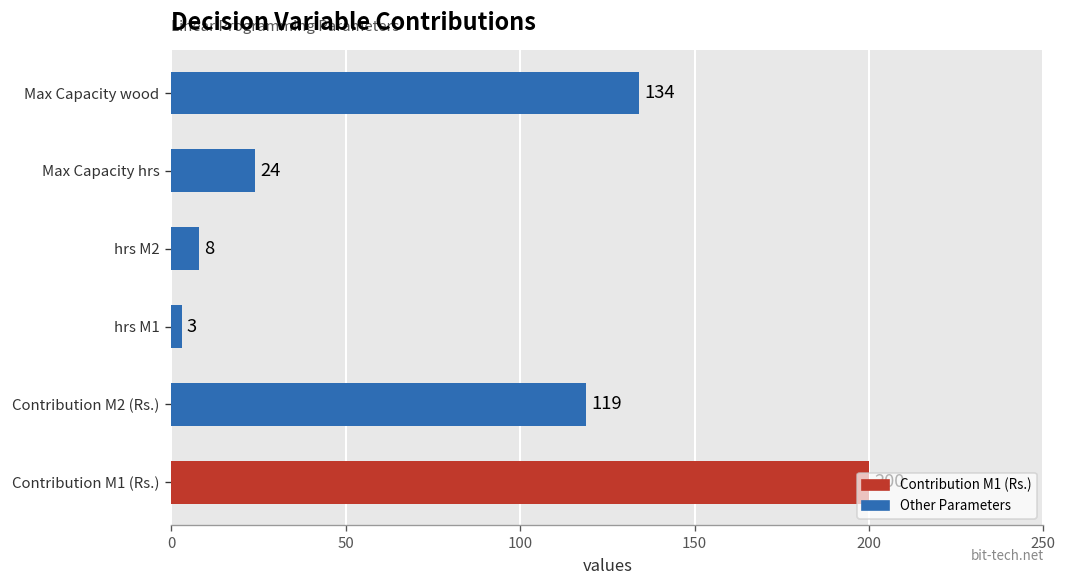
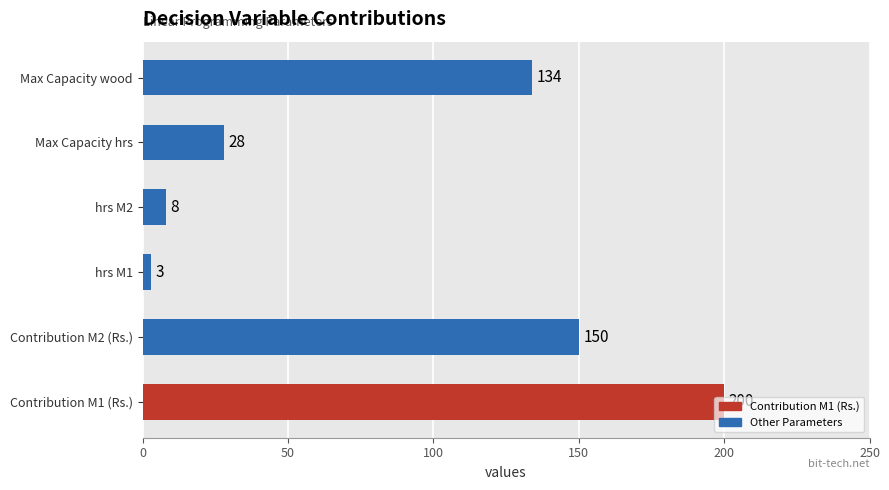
Max Capacity hrs: 24 -> 28
Contribution M2 (Rs.): 119 -> 150
